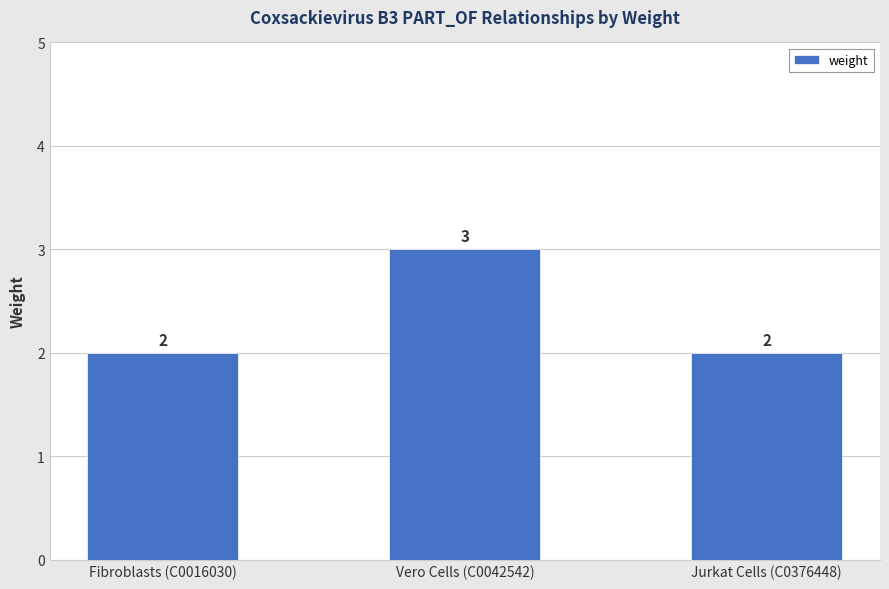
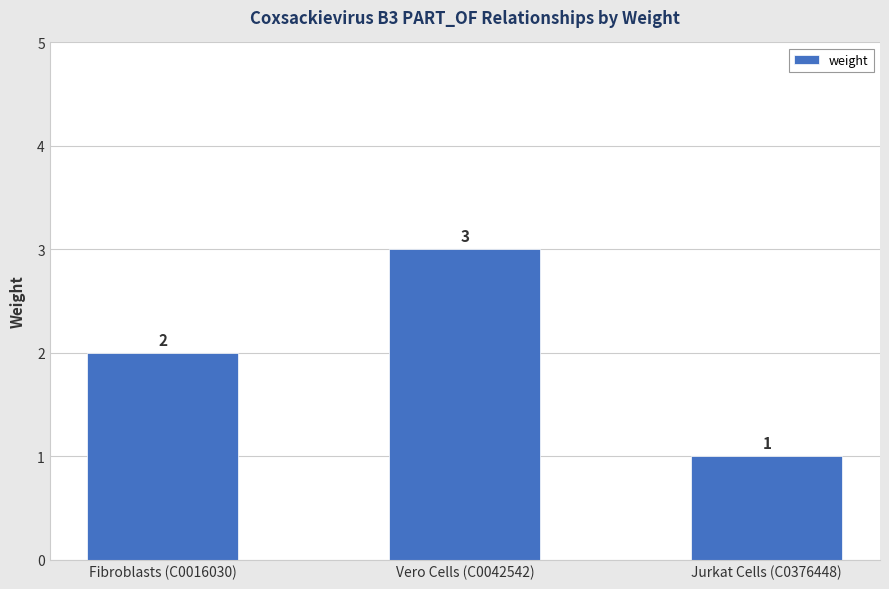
Jurkat Cells (C0376448): 2 -> 1
